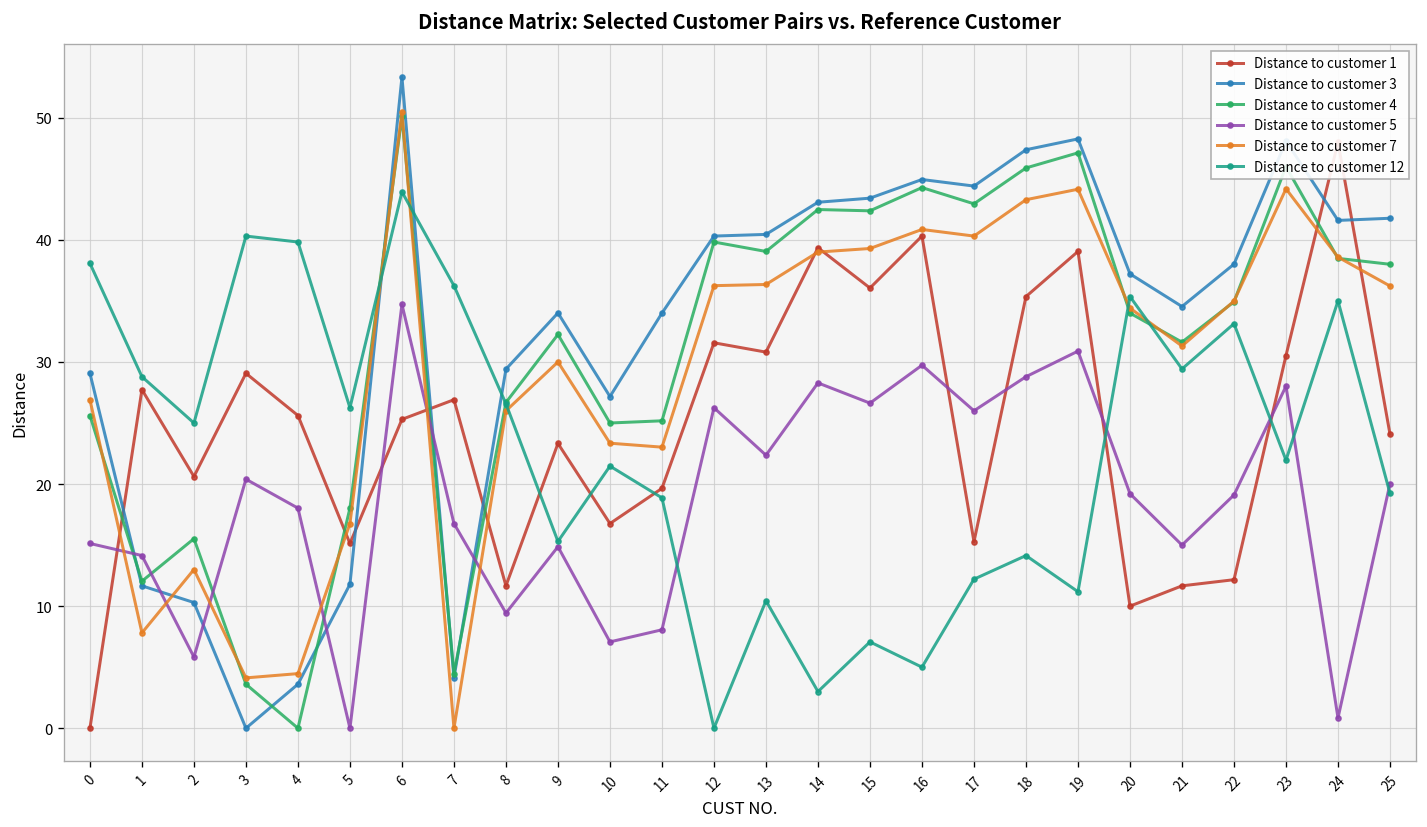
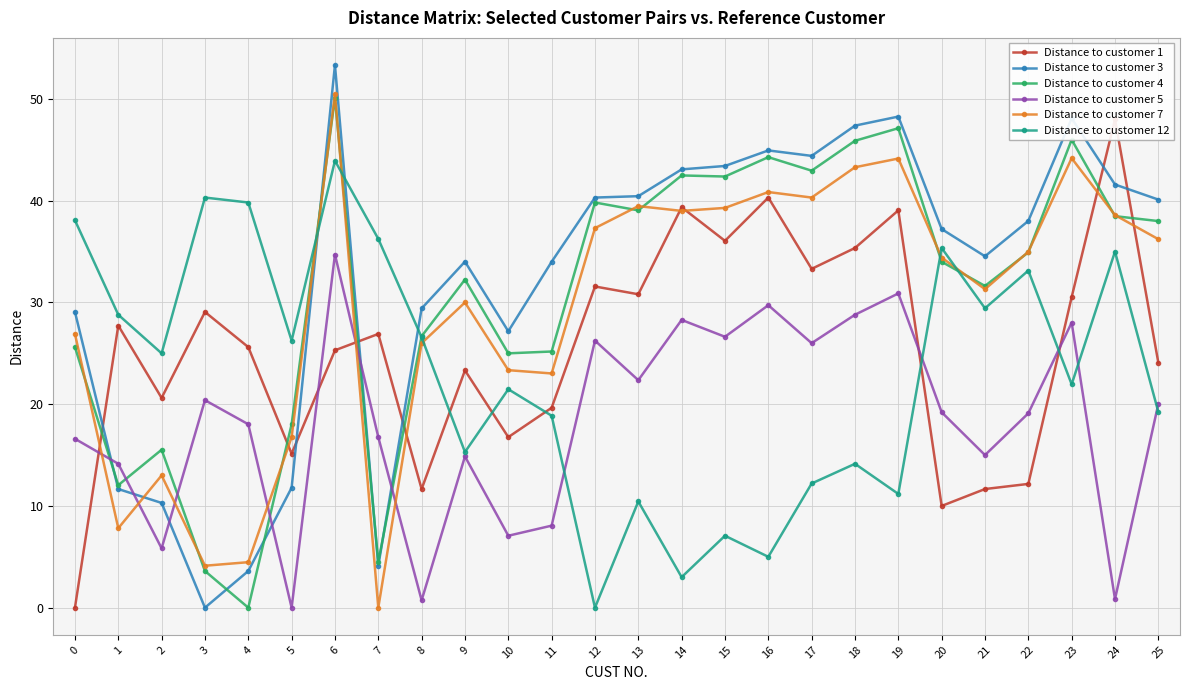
Distance to customer 5, 0: 15.1 -> 16.6
Distance to customer 5, 8: 9.4 -> 0.7
Distance to customer 7, 12: 36.2 -> 37.3
Distance to customer 7, 13: 36.3 -> 39.5
Distance to customer 1, 17: 15.3 -> 33.3
Distance to customer 3, 25: 41.8 -> 40.1
